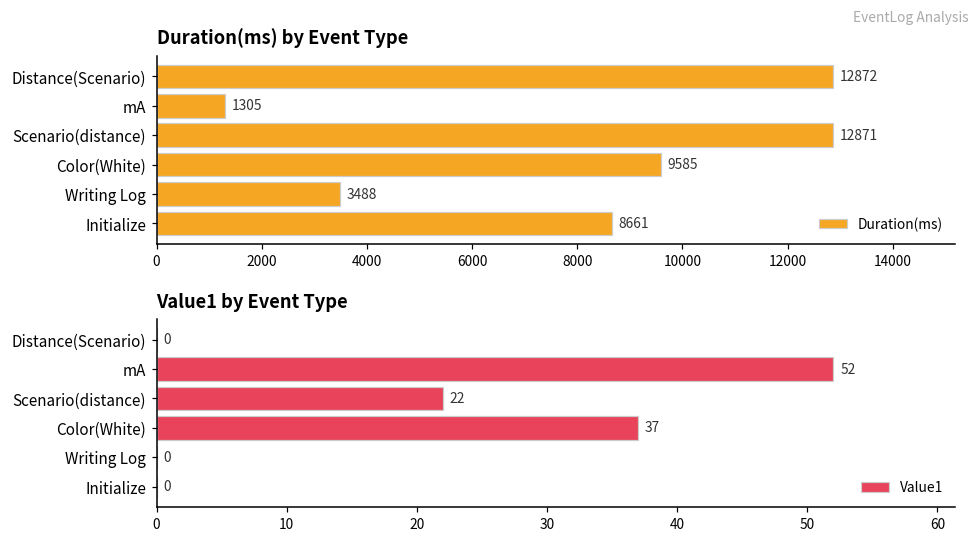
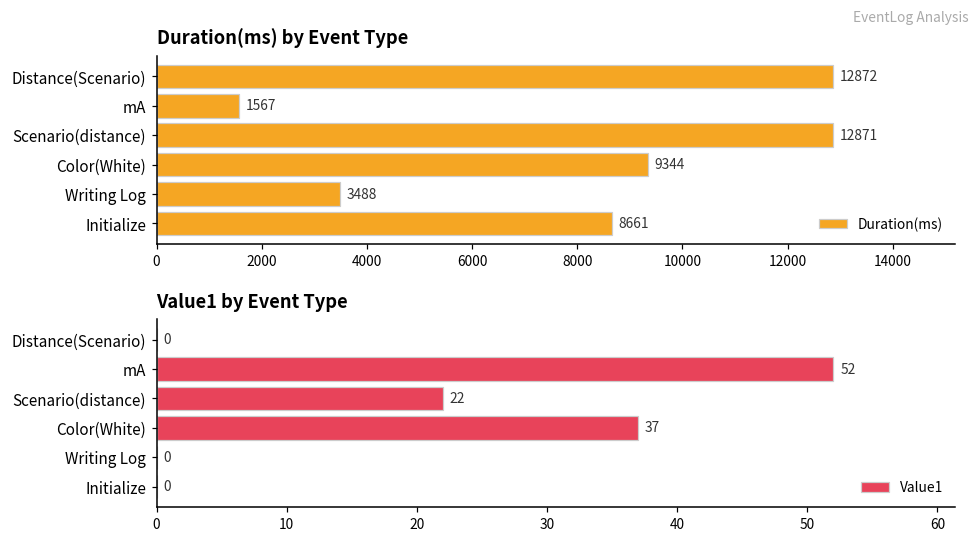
Duration(ms) by Event Type, mA: 1305 -> 1567
Duration(ms) by Event Type, Color(White): 9585 -> 9344
